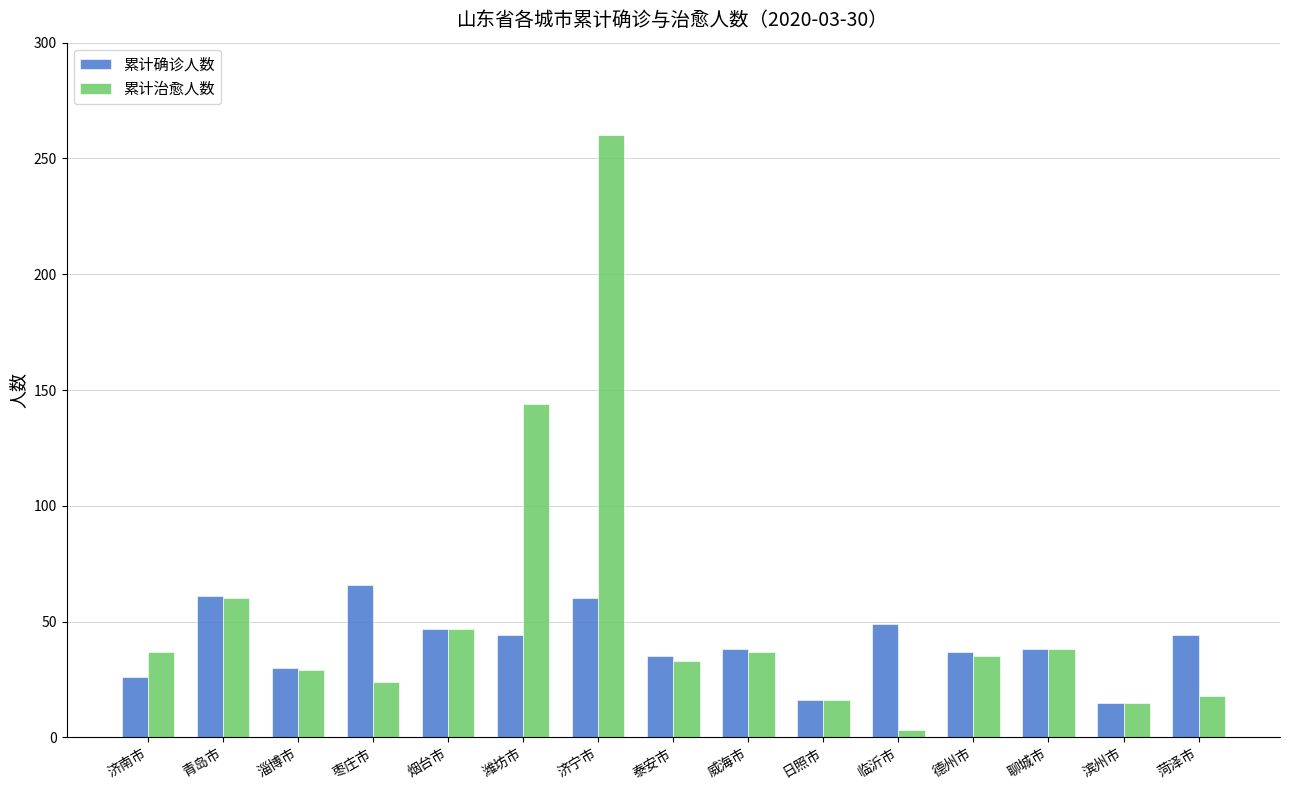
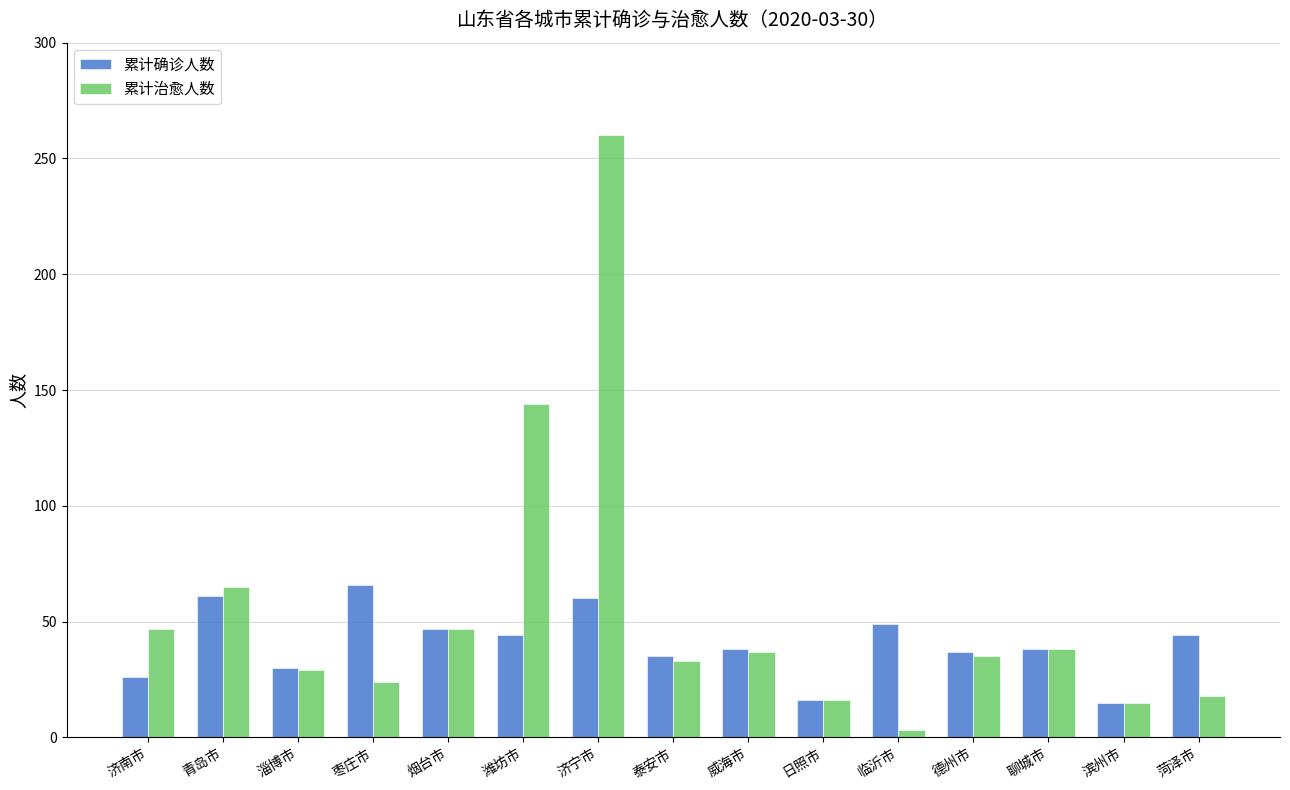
累计治愈人数, 济南市: 37 -> 47
累计治愈人数, 青岛市: 60 -> 65
